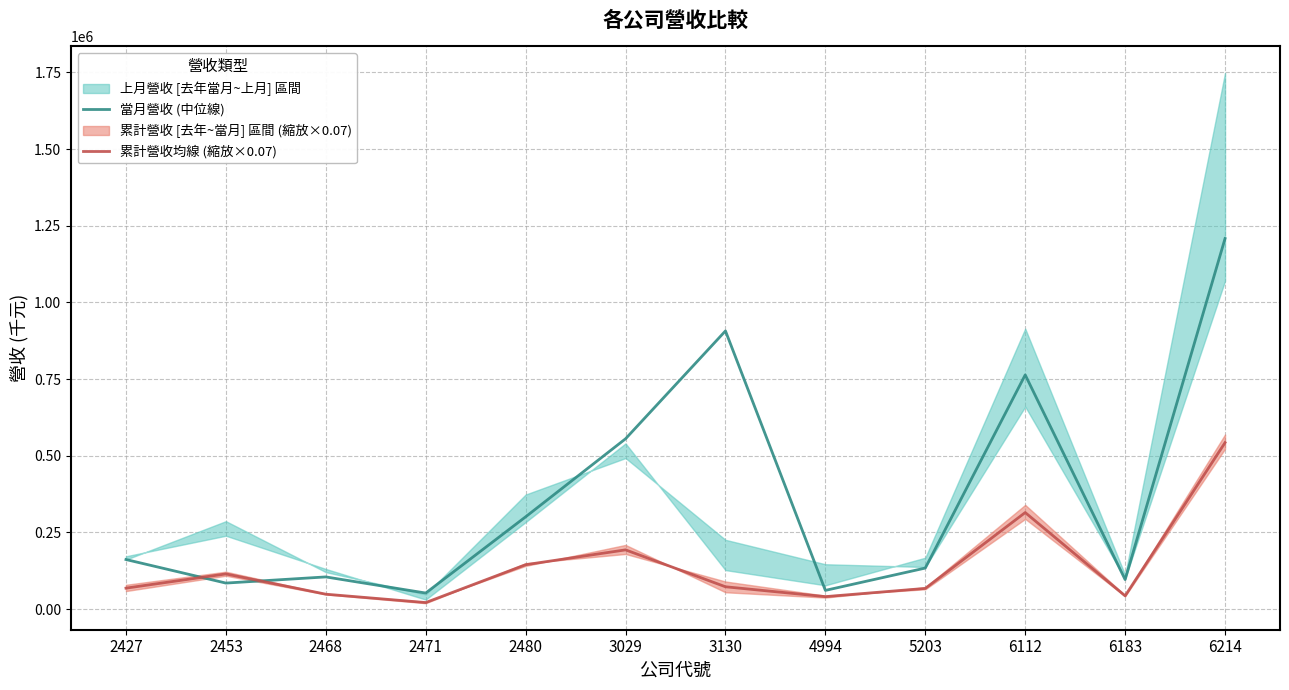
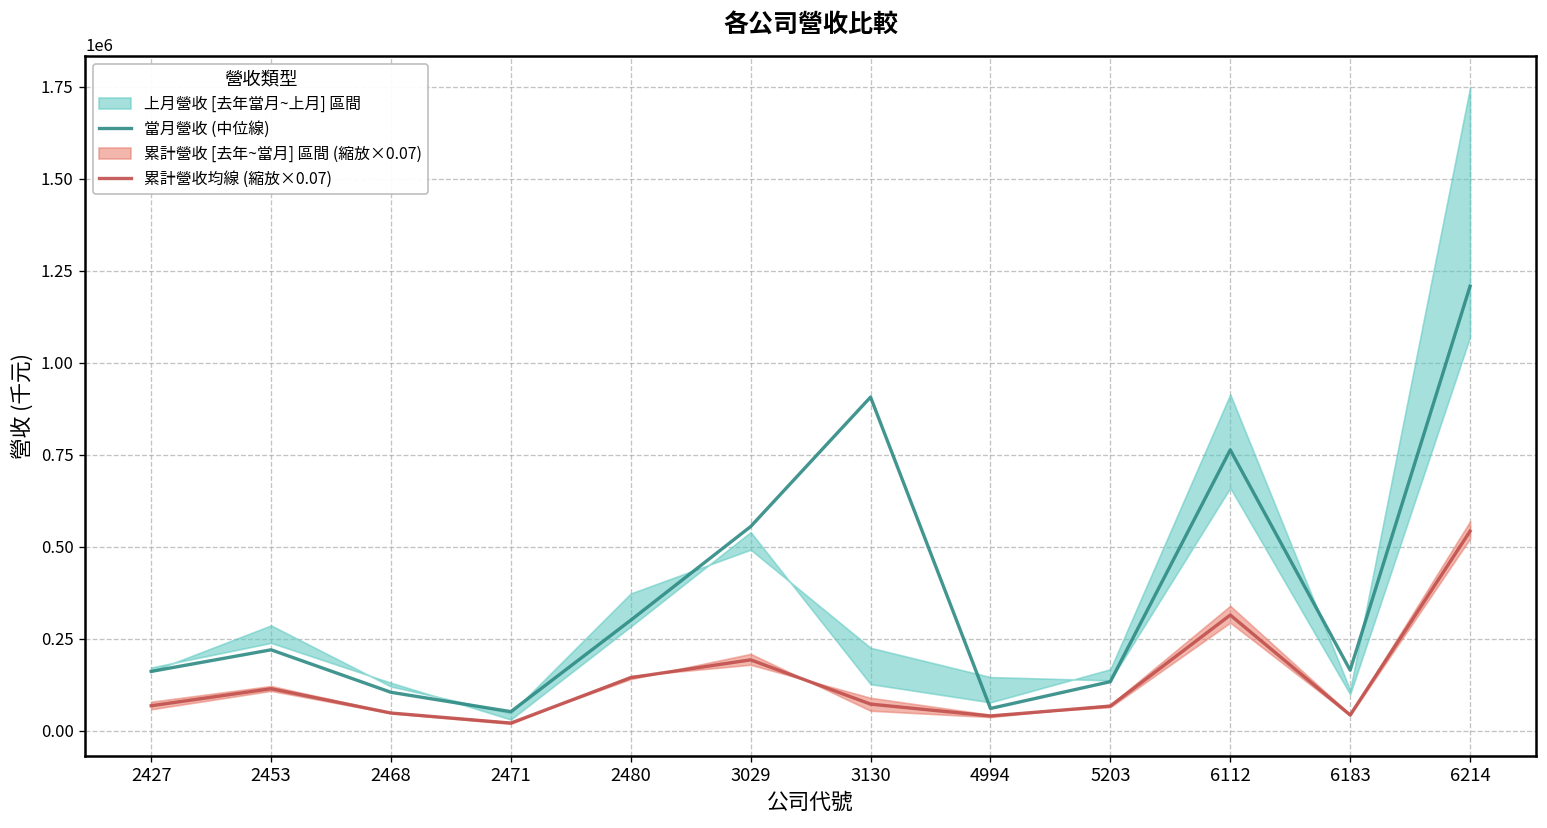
當月營收 (中位線), 2453: 80000 -> 220000
當月營收 (中位線), 6183: 100000 -> 170000
